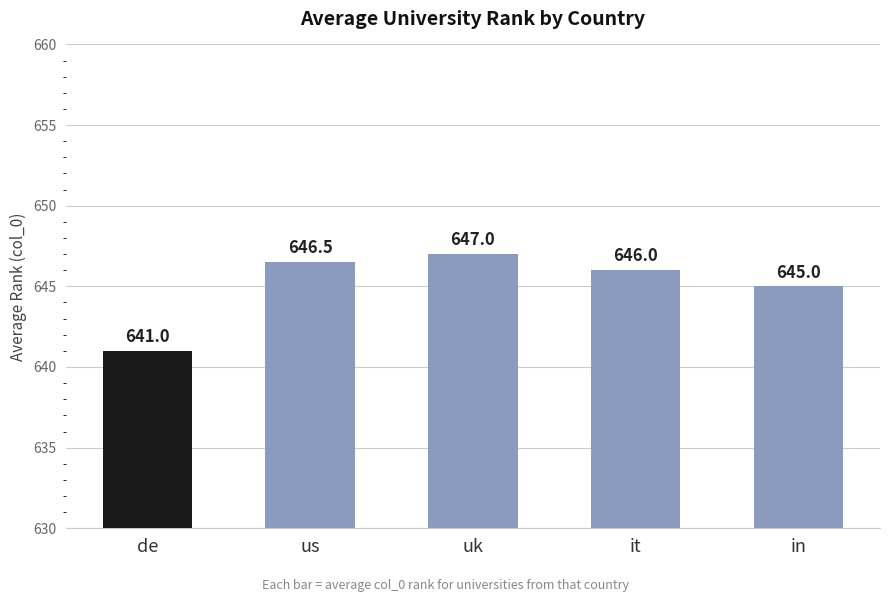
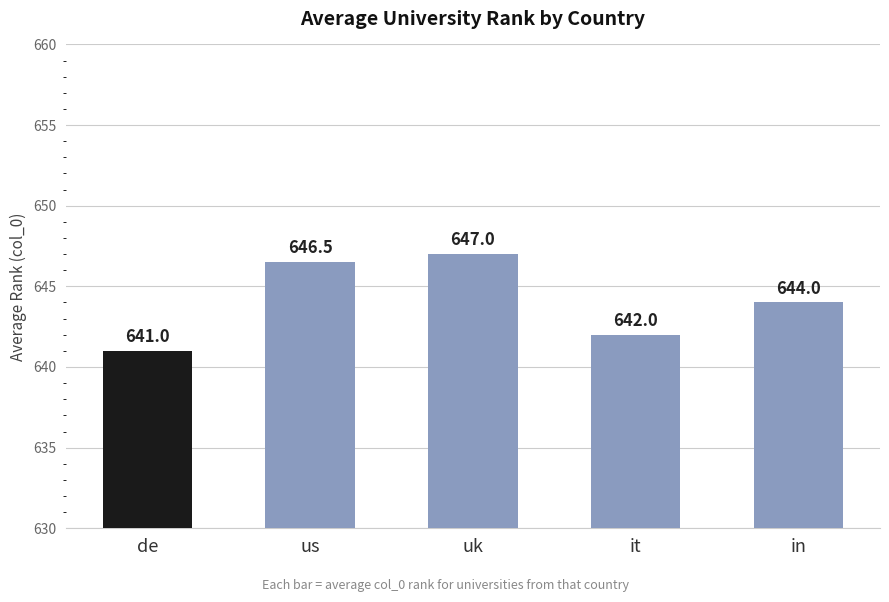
it: 646.0 -> 642.0
in: 645.0 -> 644.0
